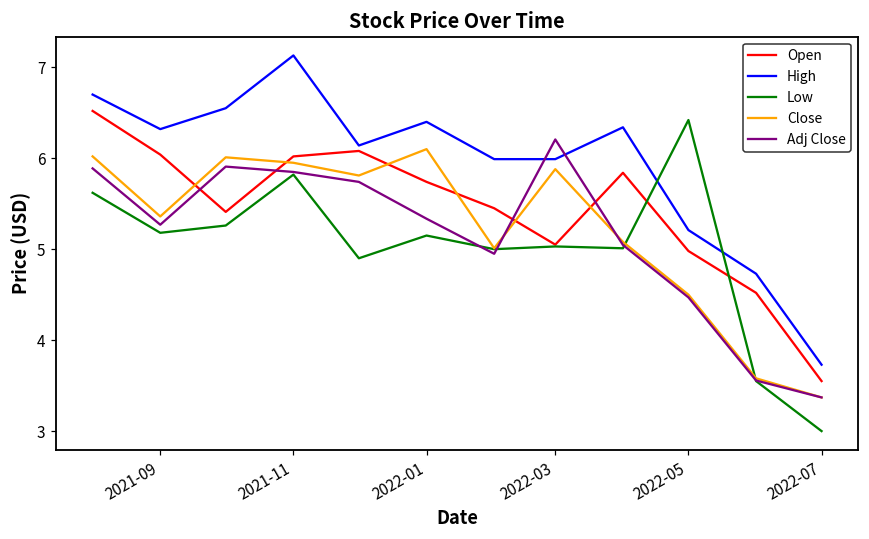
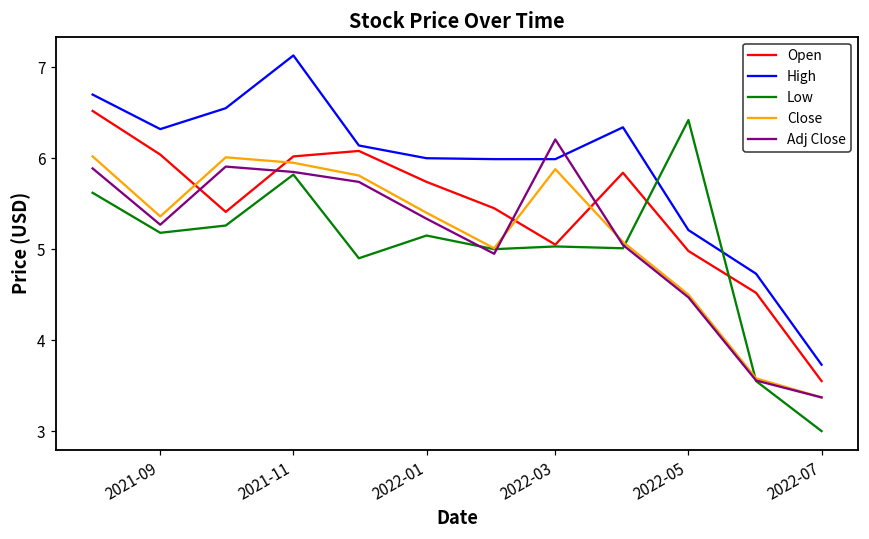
High, 2022-01: 6.4 -> 6.0
Close, 2022-01: 6.1 -> 5.4
